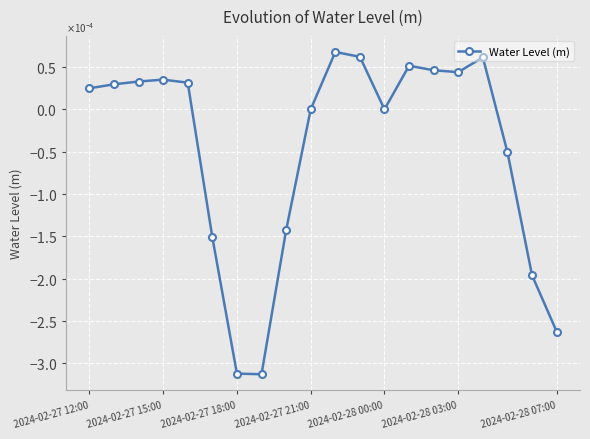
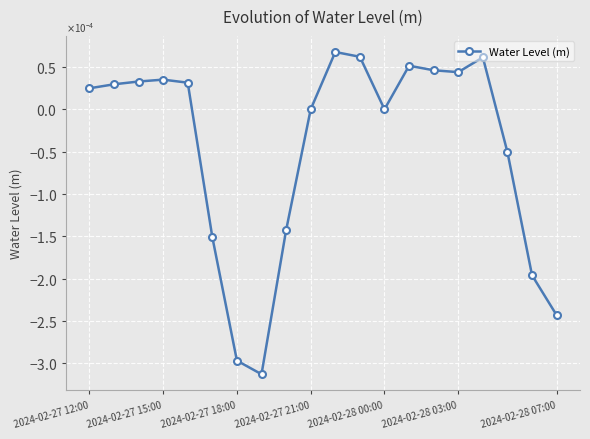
2024-02-27 18:00: -0.00031 -> -0.00030
2024-02-28 07:00: -0.00026 -> -0.00024
